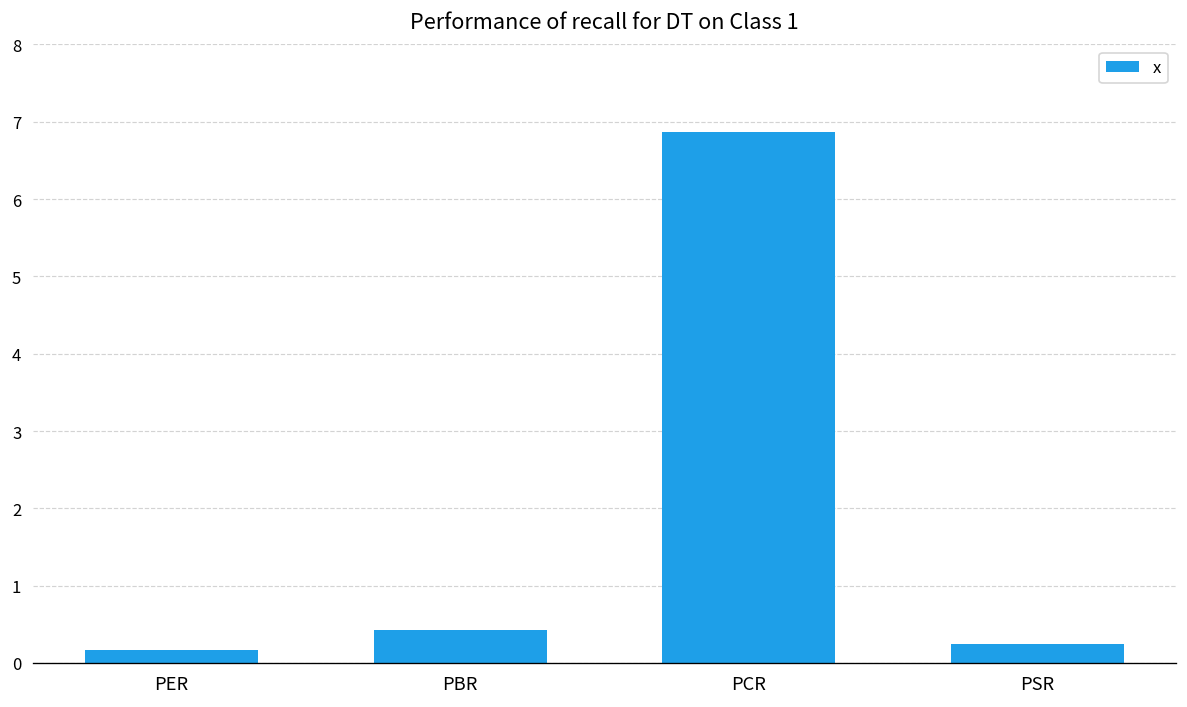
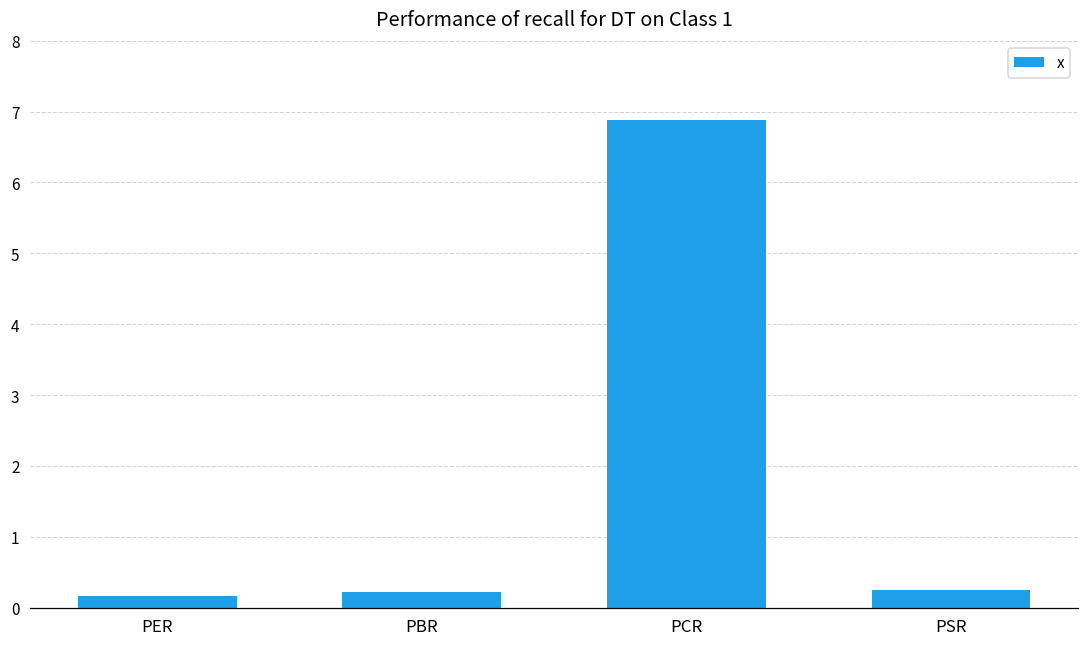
PBR: 0.4 -> 0.2
